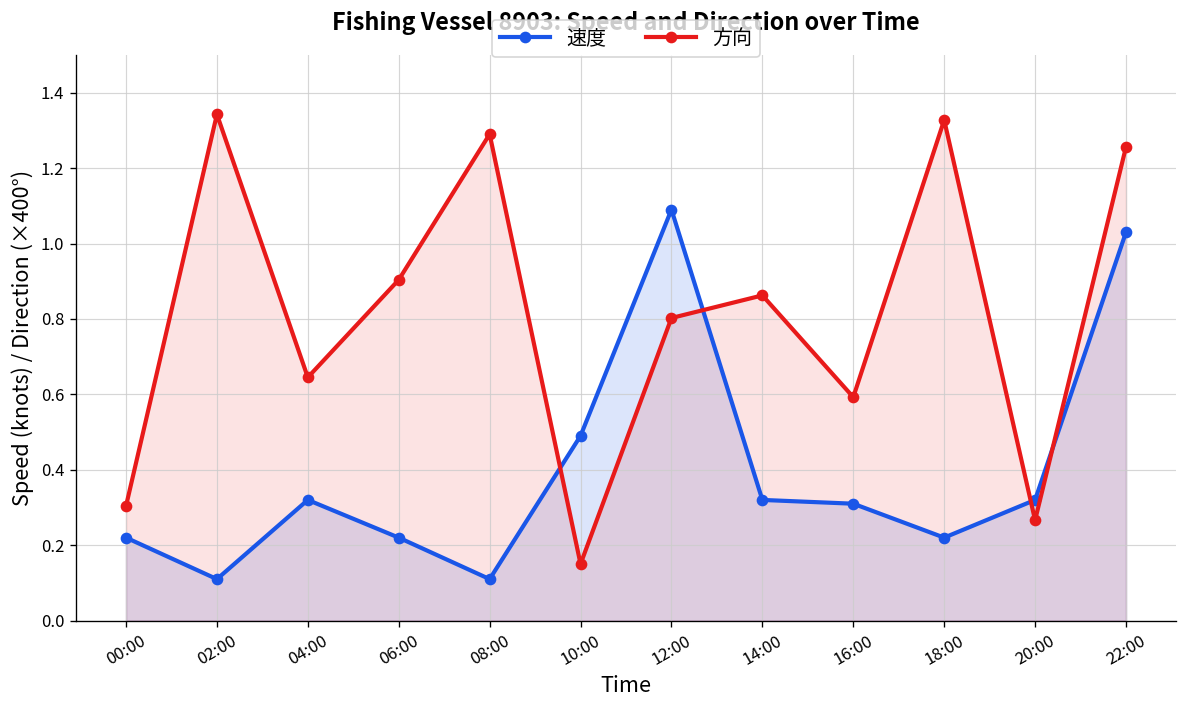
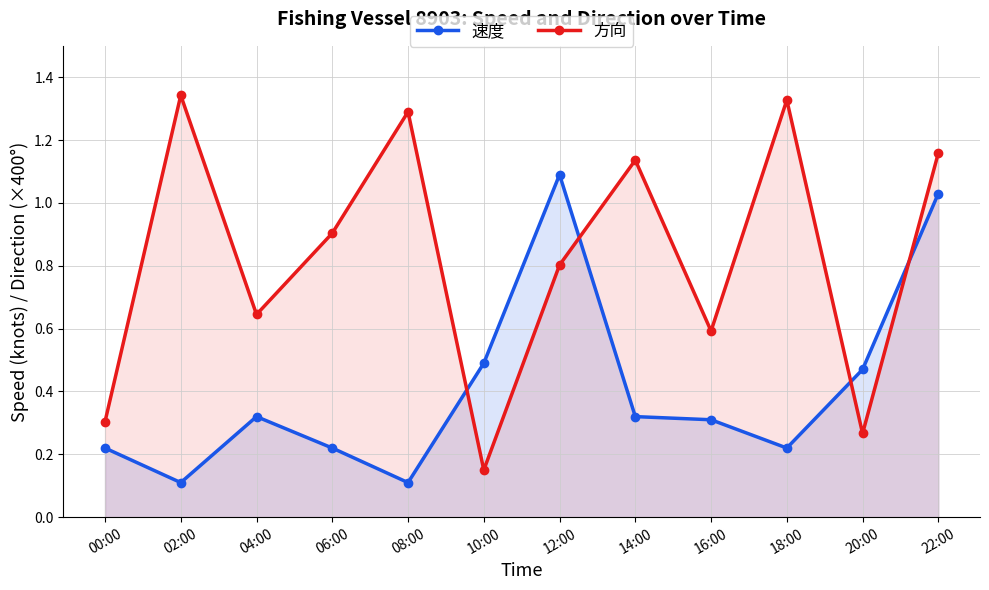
方向, 14:00: 0.86 -> 1.14
速度, 20:00: 0.32 -> 0.47
方向, 22:00: 1.26 -> 1.16
